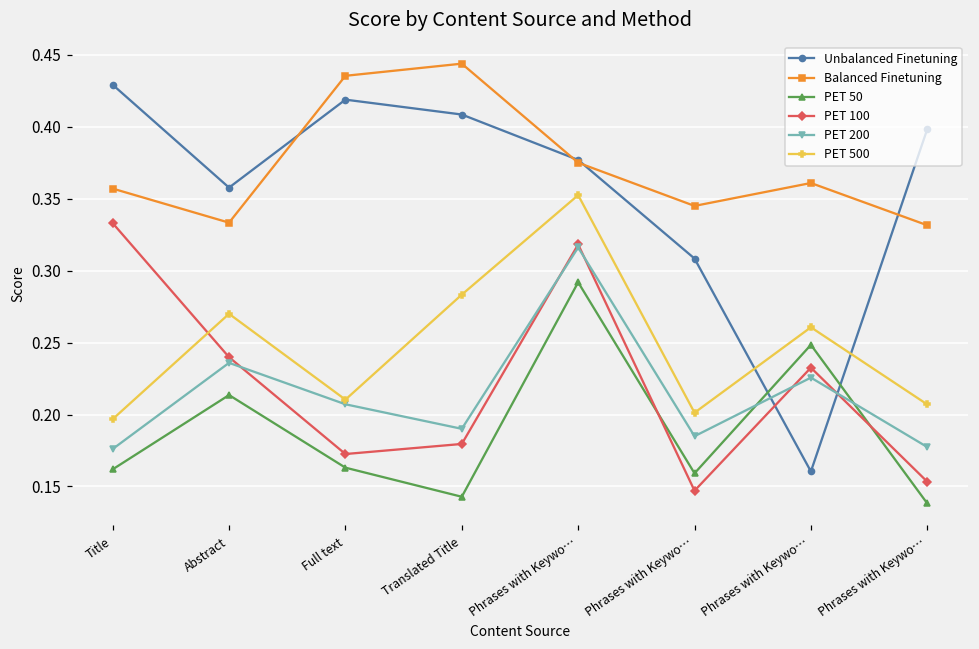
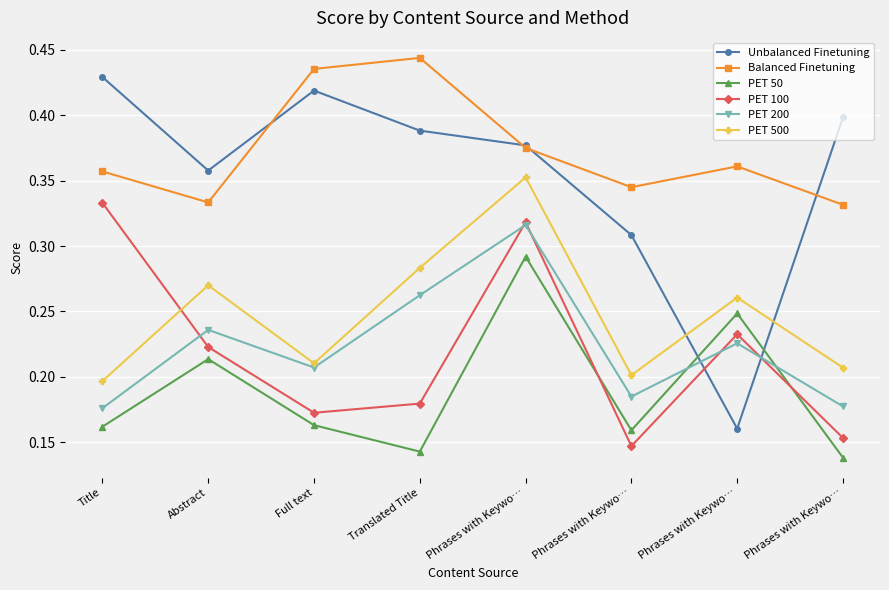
PET 100, Abstract: 0.240 -> 0.223
Unbalanced Finetuning, Translated Title: 0.408 -> 0.388
PET 200, Translated Title: 0.190 -> 0.262
